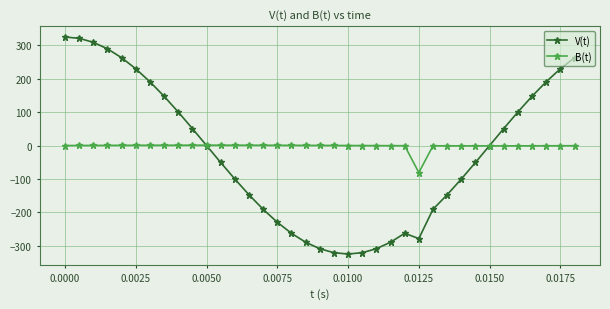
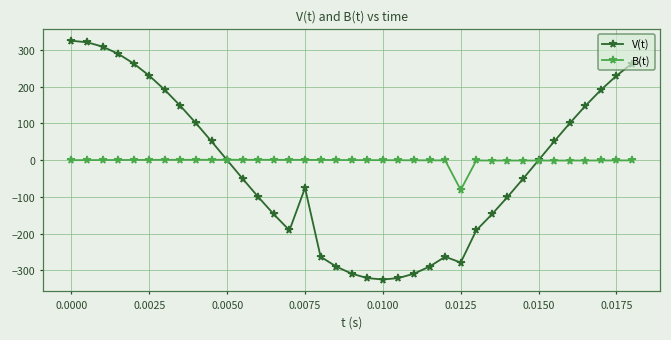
V(t), 0.0075: -230 -> -80
